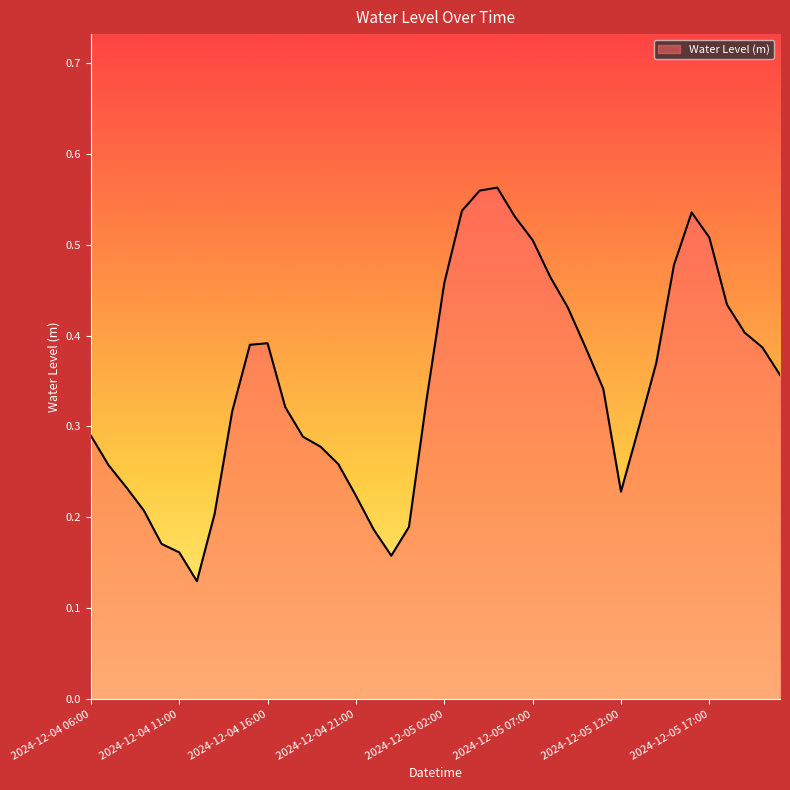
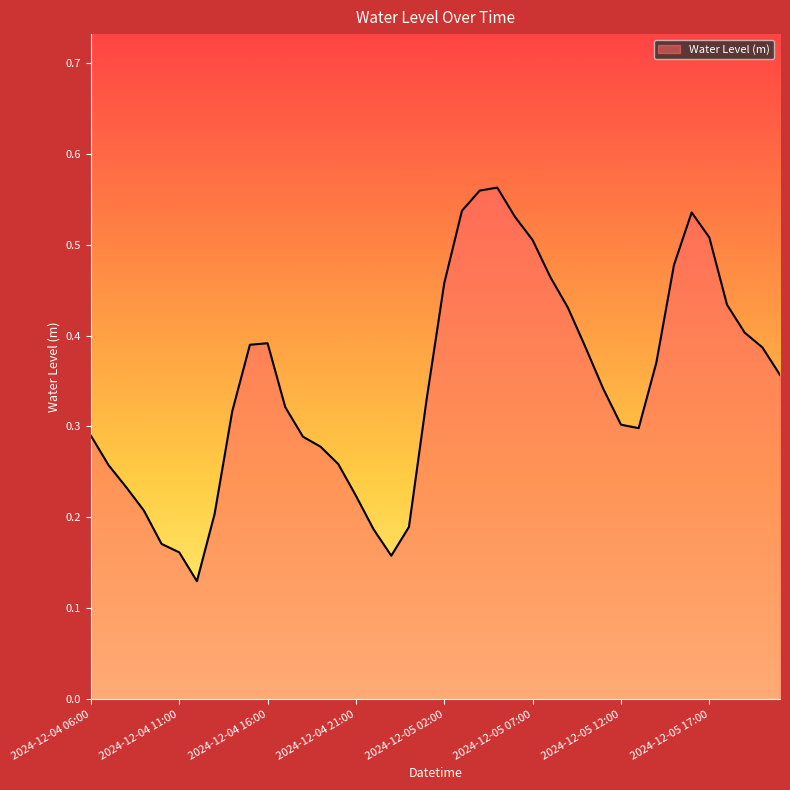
2024-12-05 12:00: 0.23 -> 0.30
